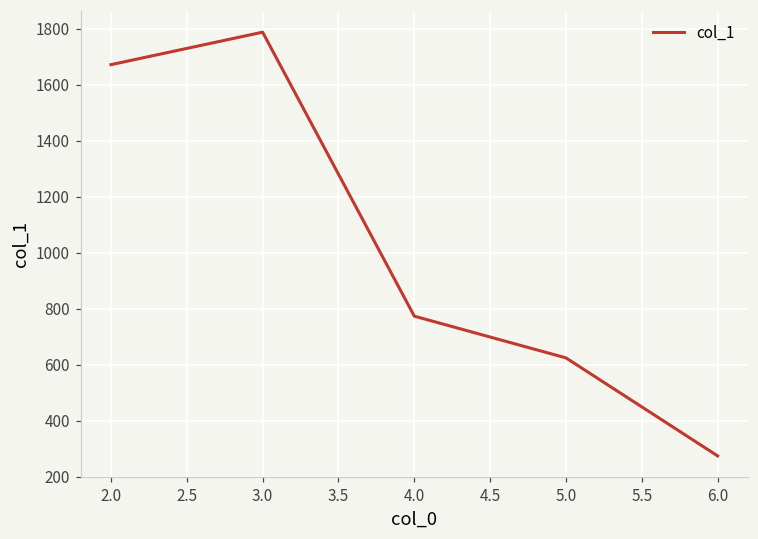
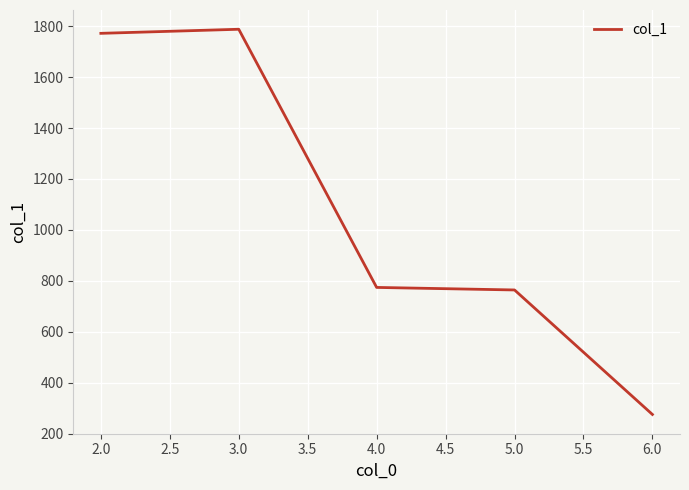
2.0: 1670 -> 1770
5.0: 630 -> 760
